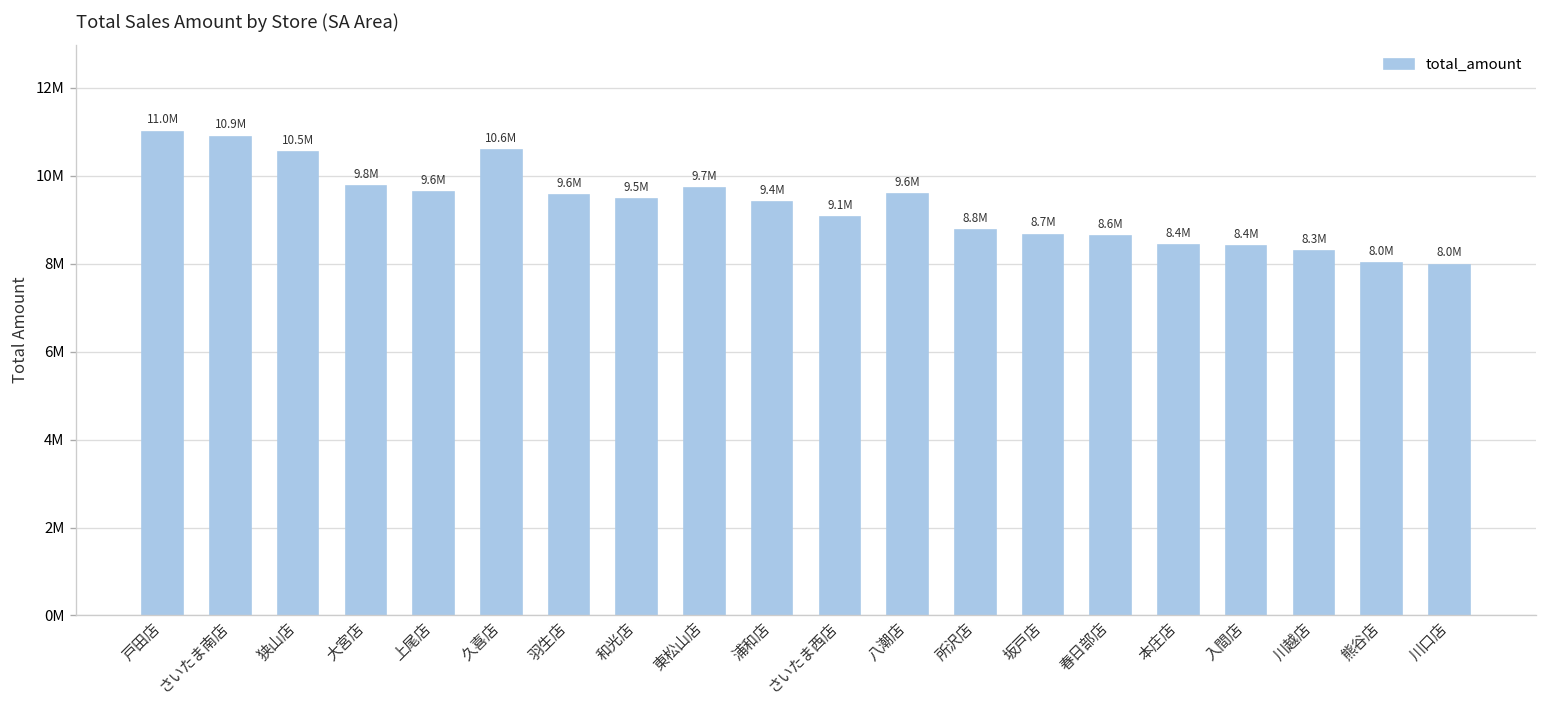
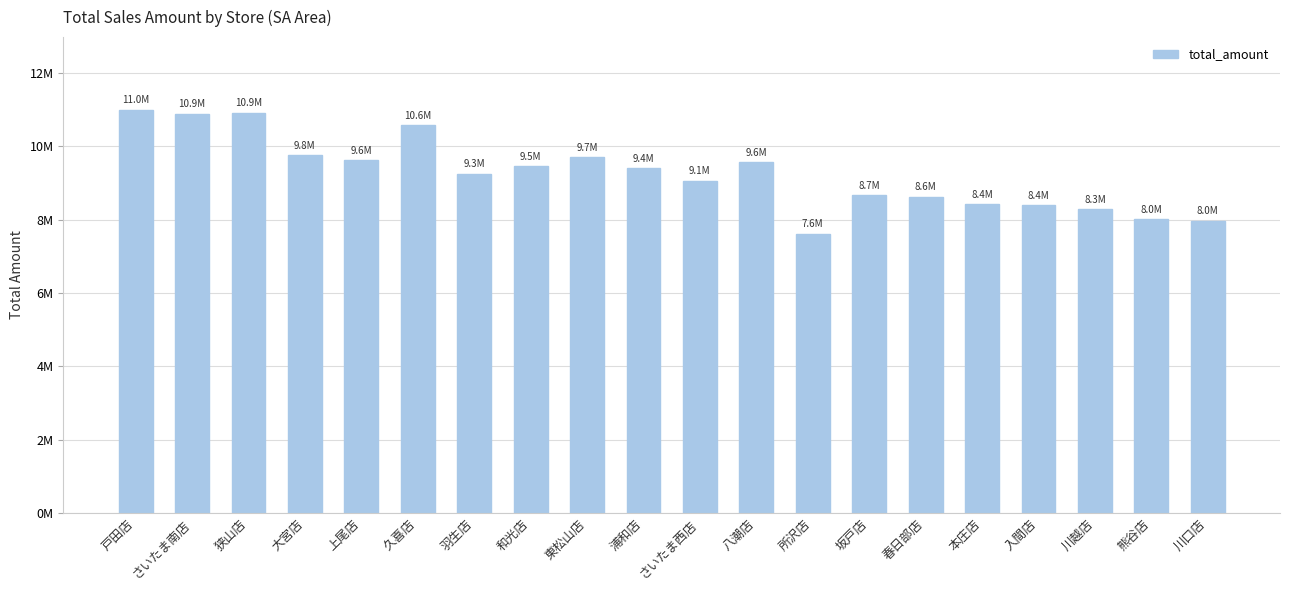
狭山店: 10.5M -> 10.9M
羽生店: 9.6M -> 9.3M
所沢店: 8.8M -> 7.6M
